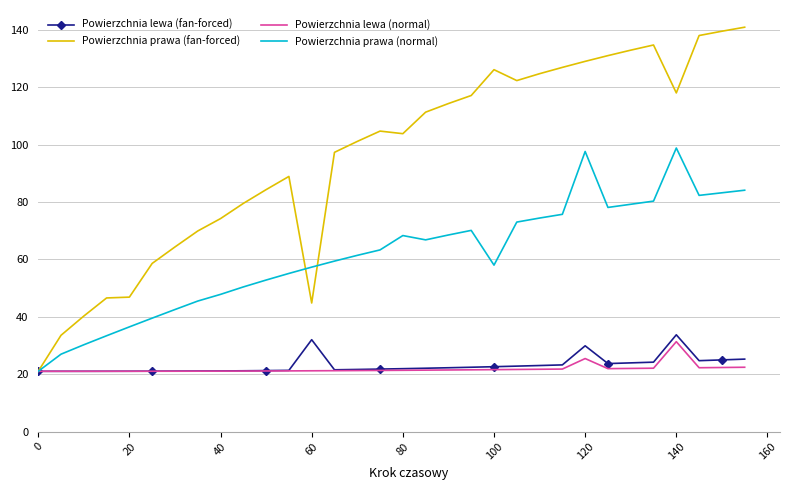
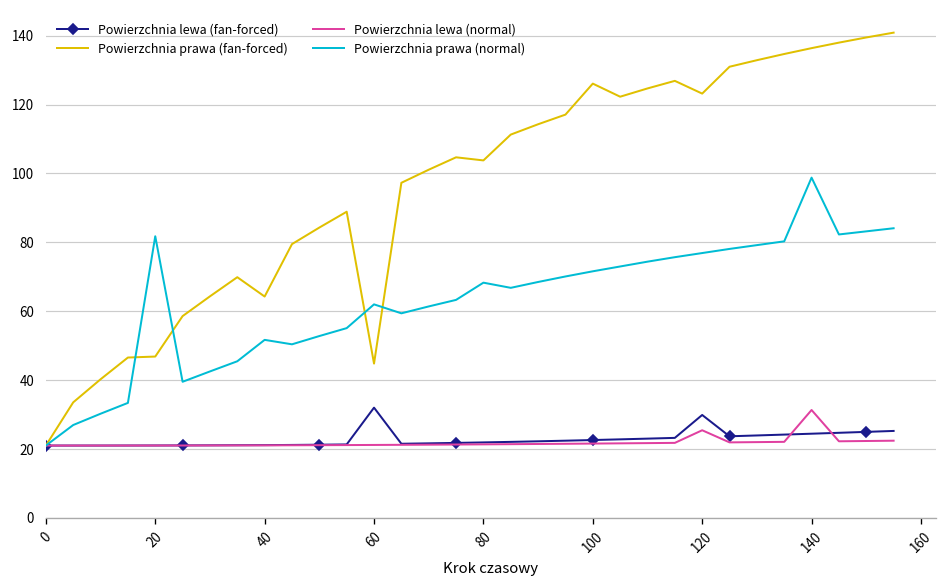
Powierzchnia prawa (normal), 20: 36 -> 82
Powierzchnia prawa (fan-forced), 40: 74 -> 64
Powierzchnia prawa (normal), 40: 48 -> 52
Powierzchnia prawa (normal), 60: 57 -> 62
Powierzchnia prawa (normal), 100: 58 -> 72
Powierzchnia prawa (fan-forced), 120: 129 -> 123
Powierzchnia prawa (normal), 120: 98 -> 77
Powierzchnia lewa (fan-forced), 140: 34 -> 24
Powierzchnia prawa (fan-forced), 140: 118 -> 136
